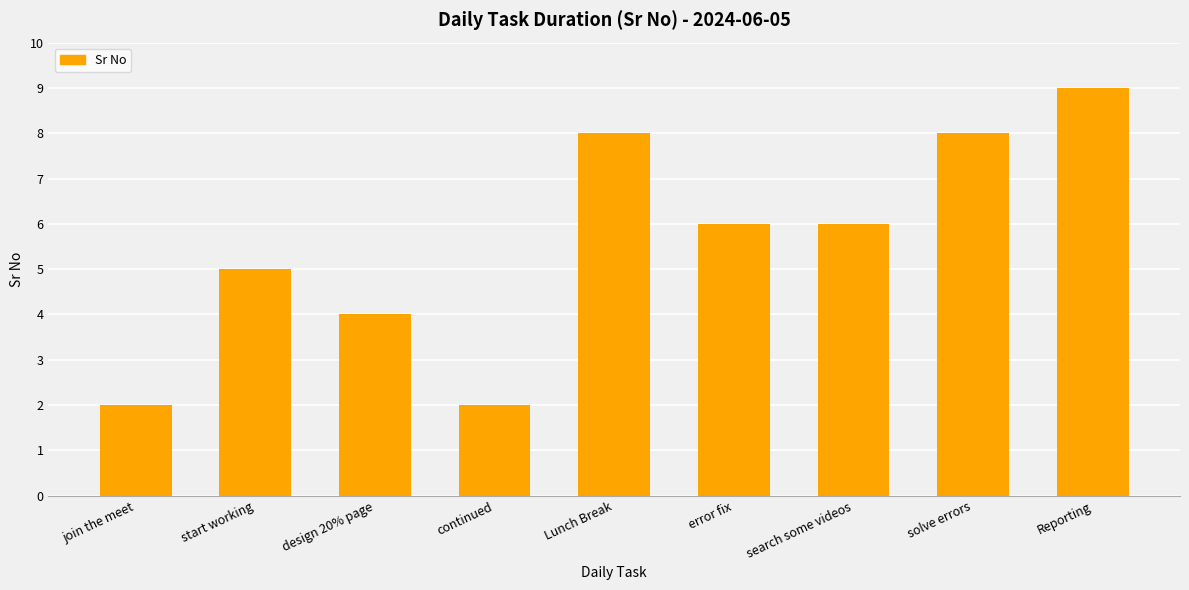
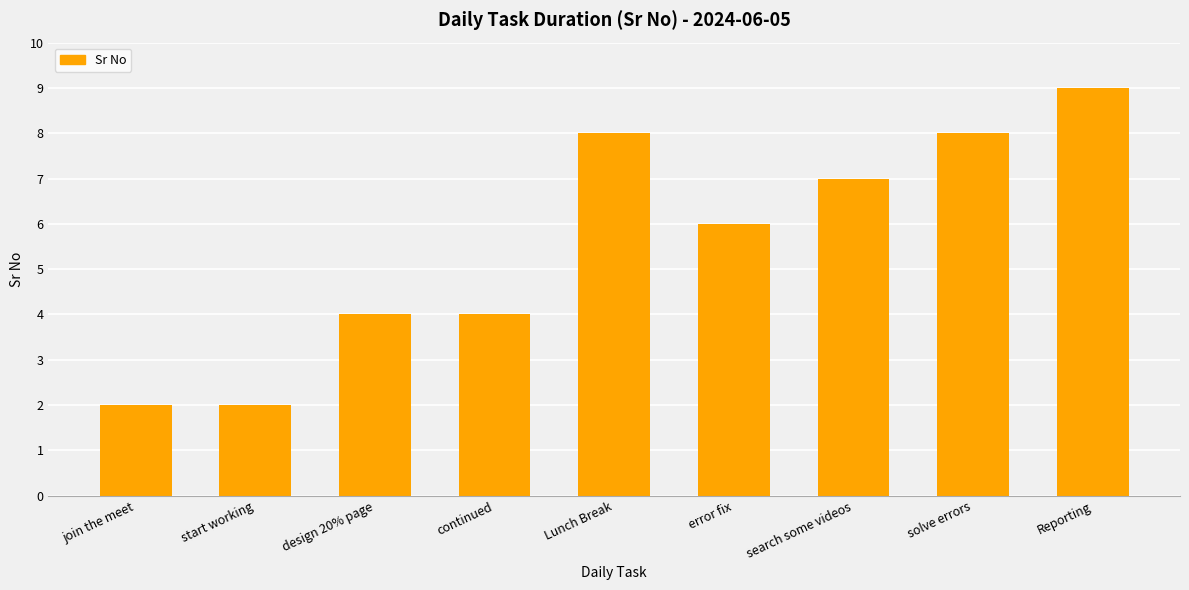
start working: 5 -> 2
continued: 2 -> 4
search some videos: 6 -> 7
